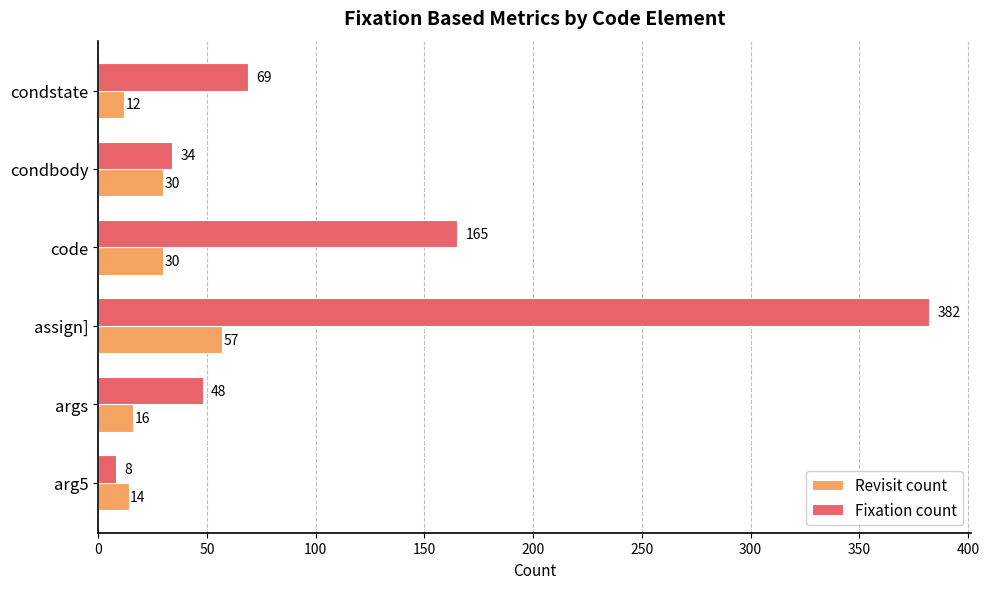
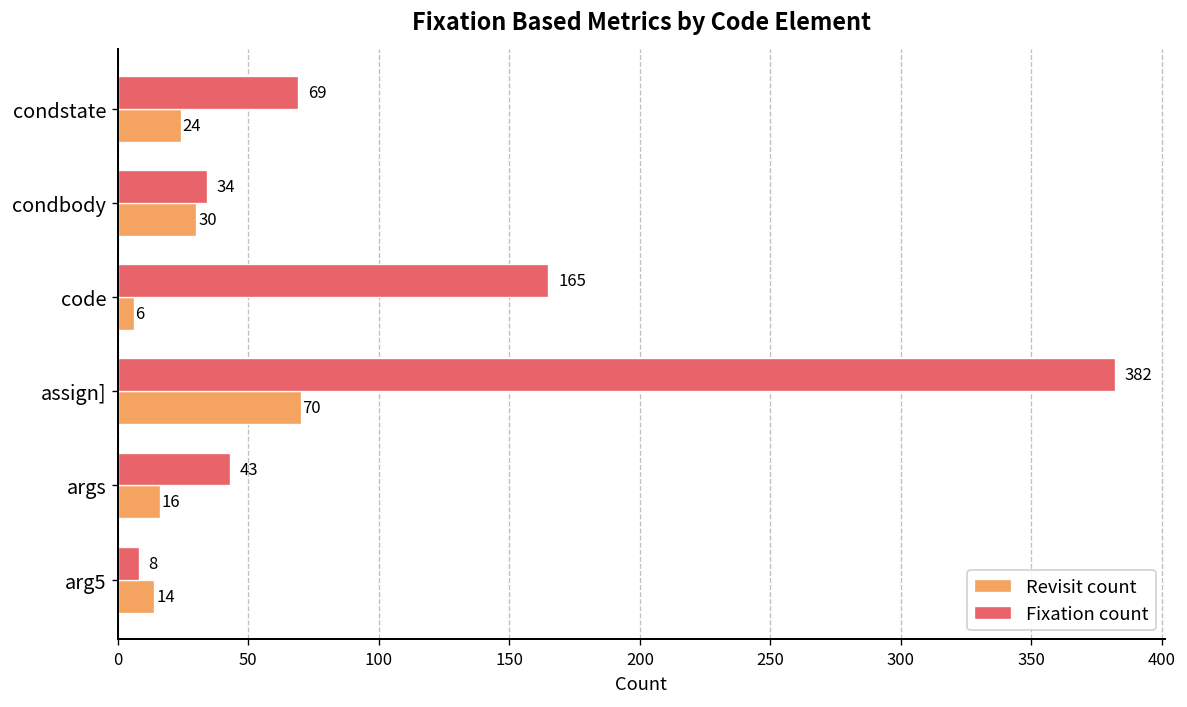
Revisit count, condstate: 12 -> 24
Revisit count, code: 30 -> 6
Revisit count, assign]: 57 -> 70
Fixation count, args: 48 -> 43
